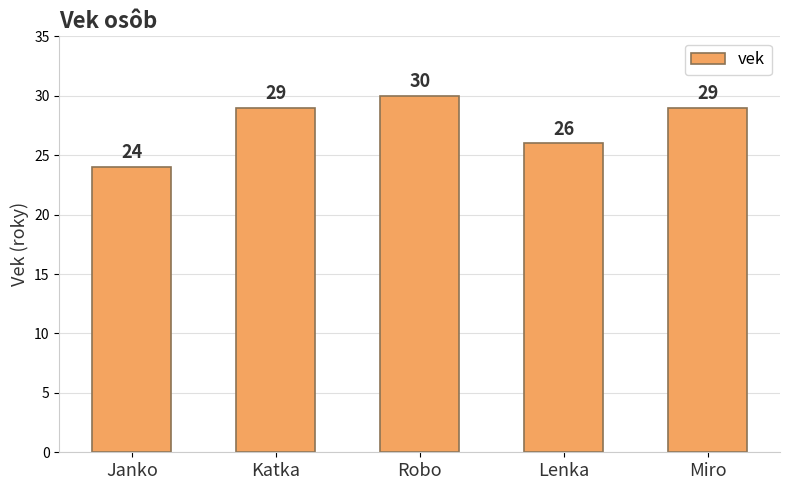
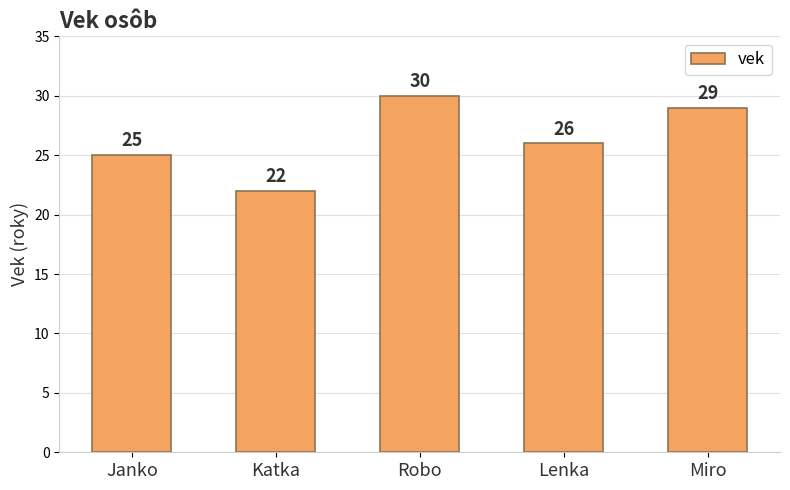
Janko: 24 -> 25
Katka: 29 -> 22
